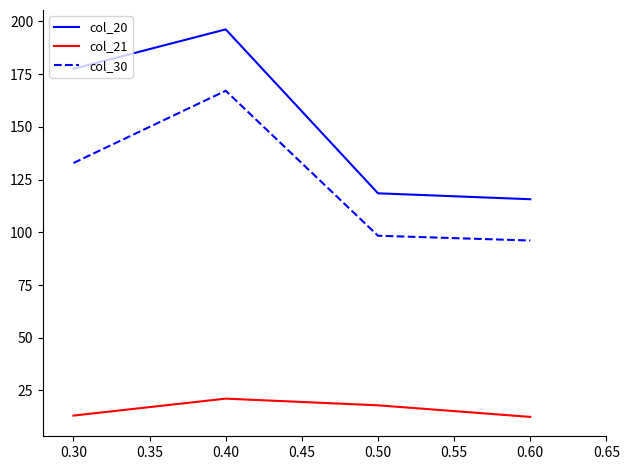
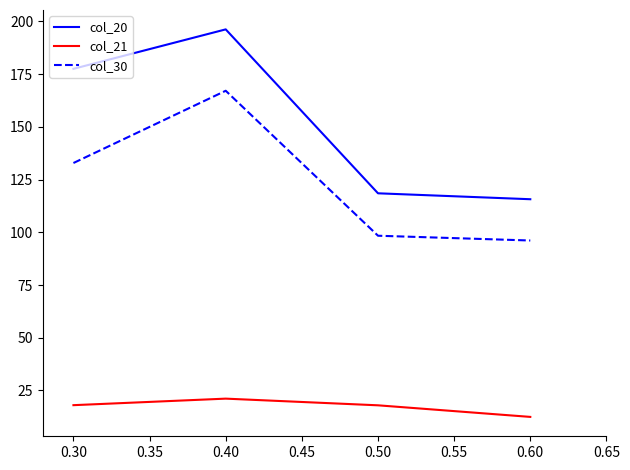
col_21, 0.30: 13 -> 18
